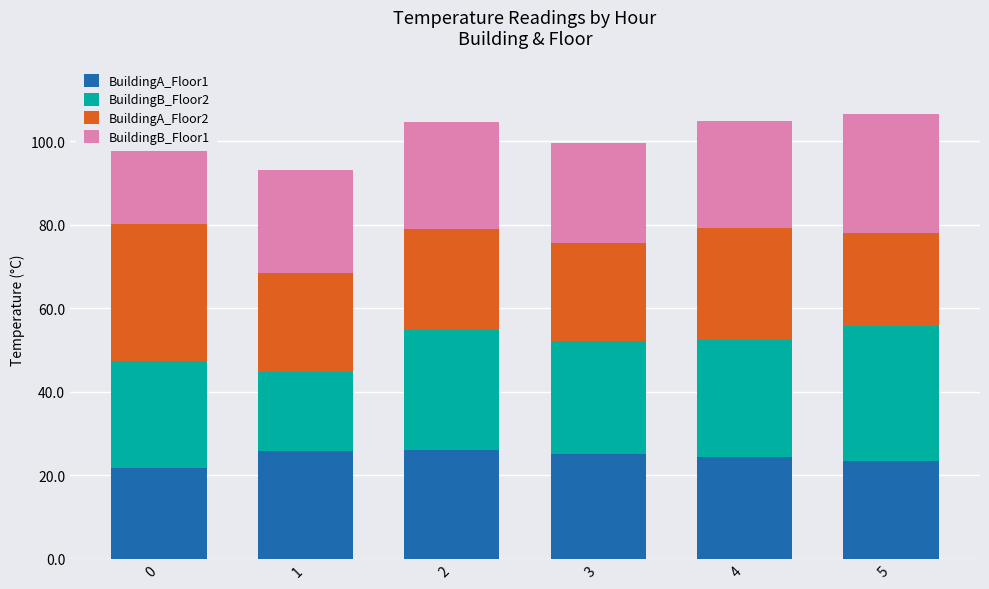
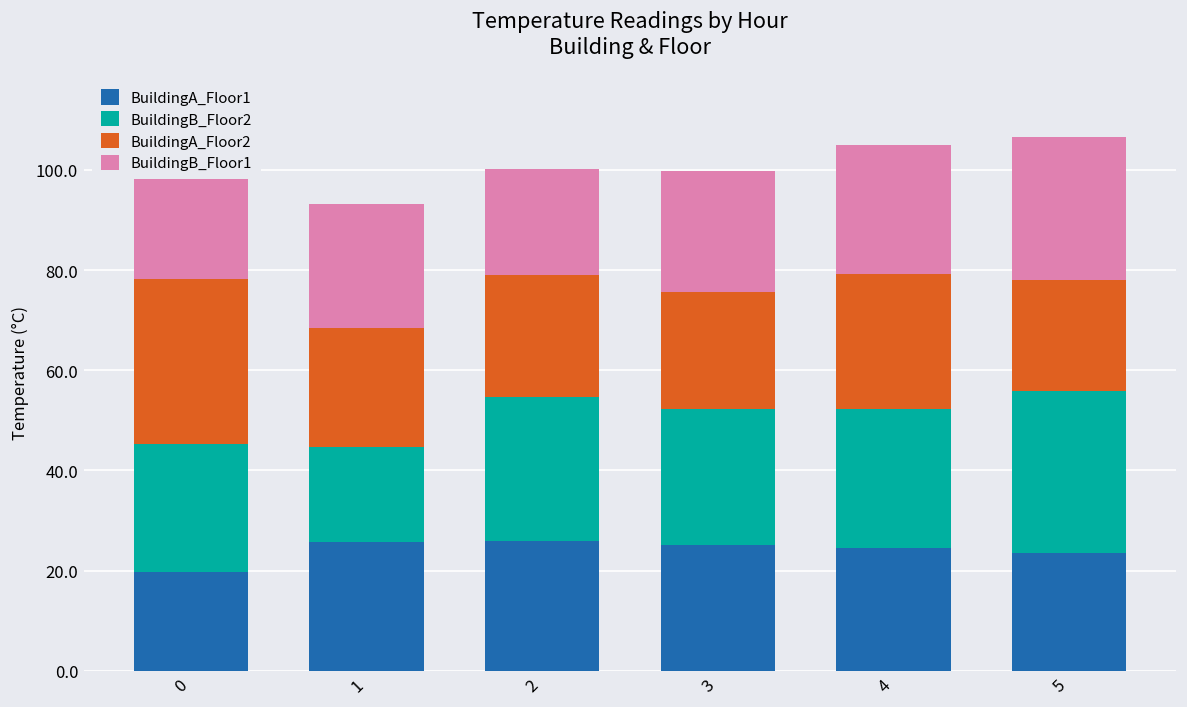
BuildingA_Floor1, 0: 22 -> 20
BuildingB_Floor1, 2: 26 -> 21
